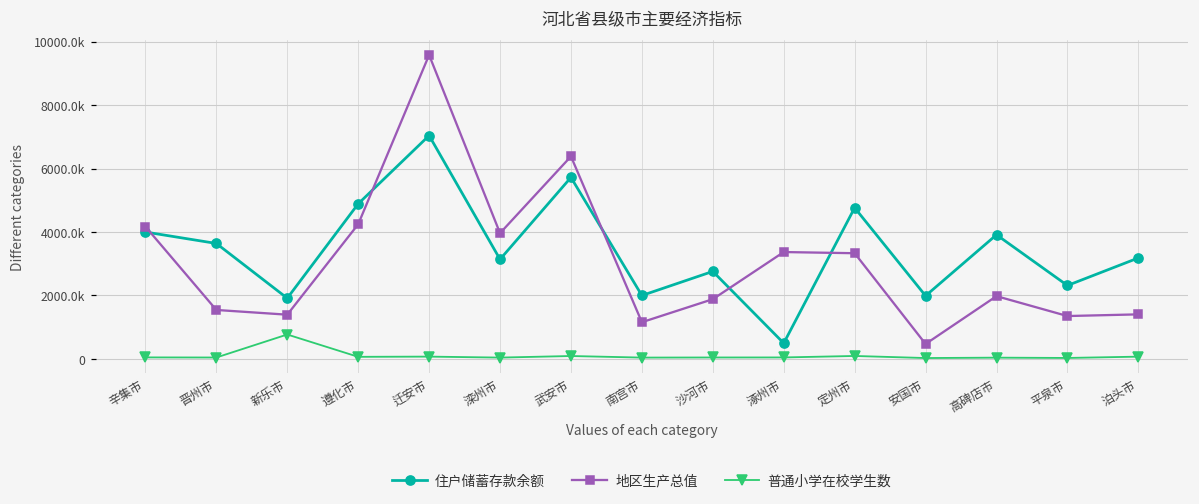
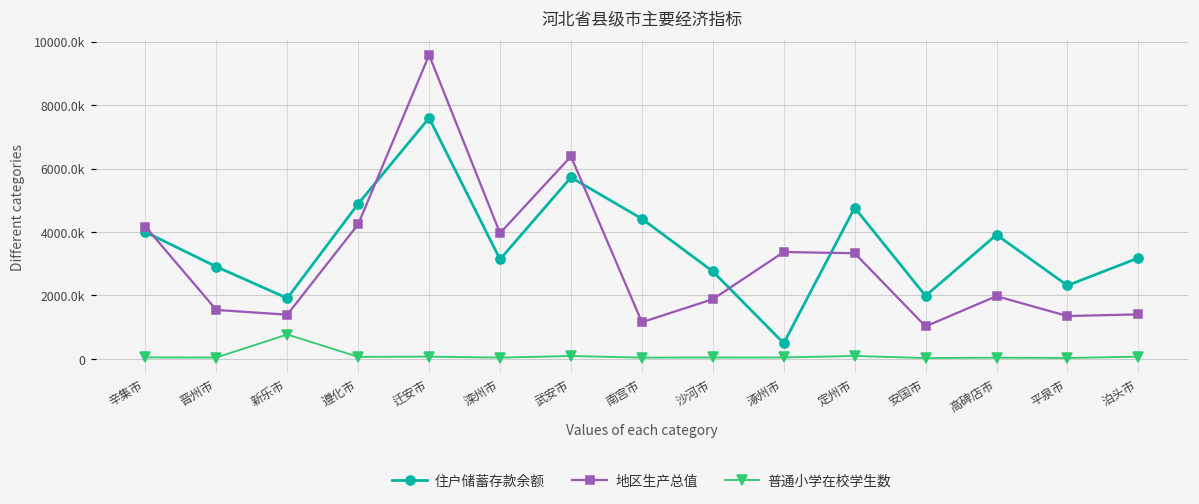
住户储蓄存款余额, 晋州市: 3600000 -> 2900000
住户储蓄存款余额, 迁安市: 7000000 -> 7600000
住户储蓄存款余额, 南宫市: 2000000 -> 4400000
地区生产总值, 安国市: 500000 -> 1000000
